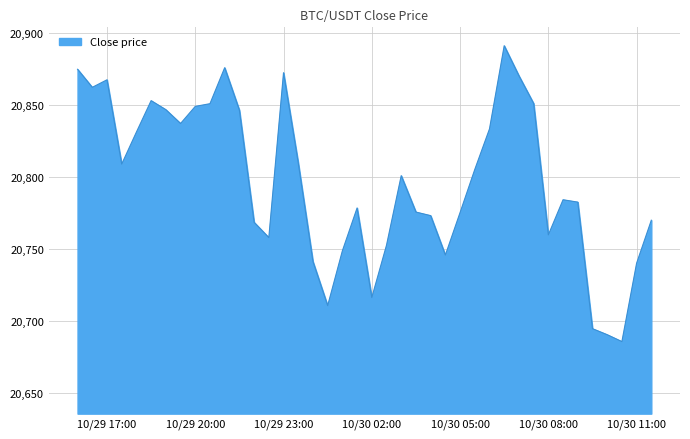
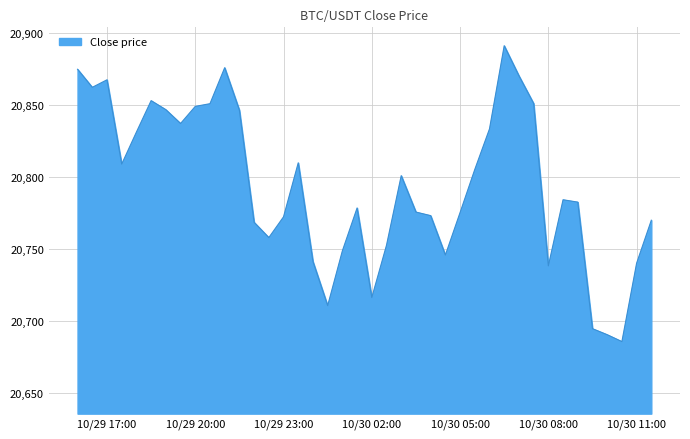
10/29 23:00: 20,872 -> 20,772
10/30 08:00: 20,760 -> 20,738
